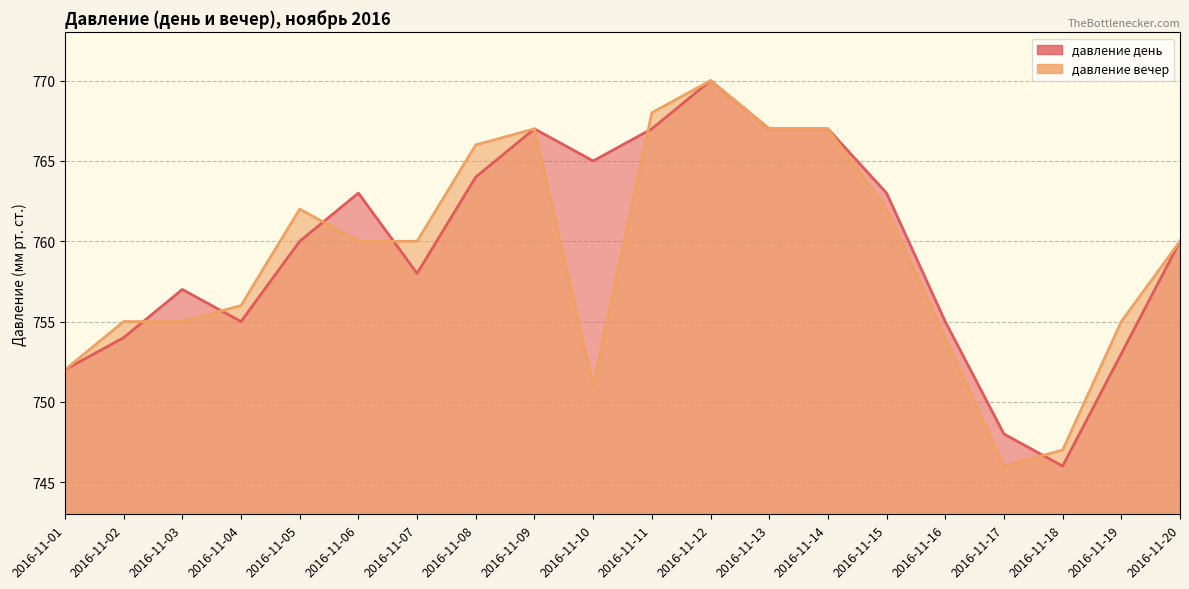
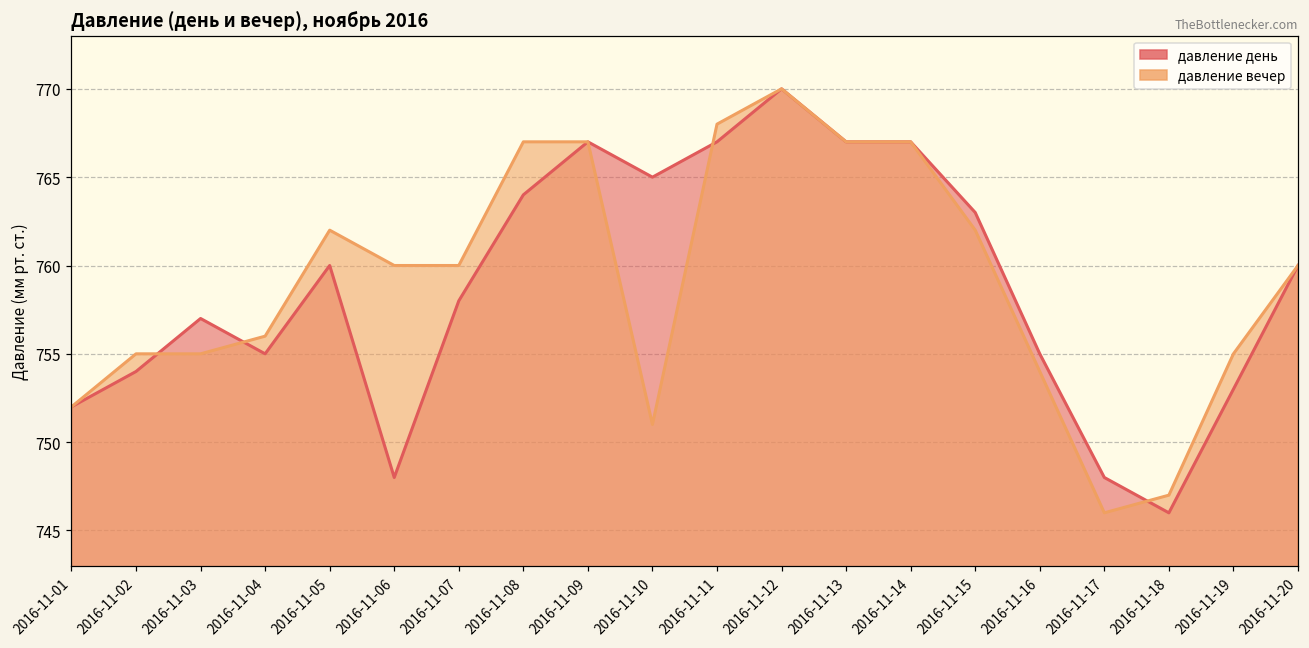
давление день, 2016-11-06: 763 -> 748
давление вечер, 2016-11-08: 766 -> 767
